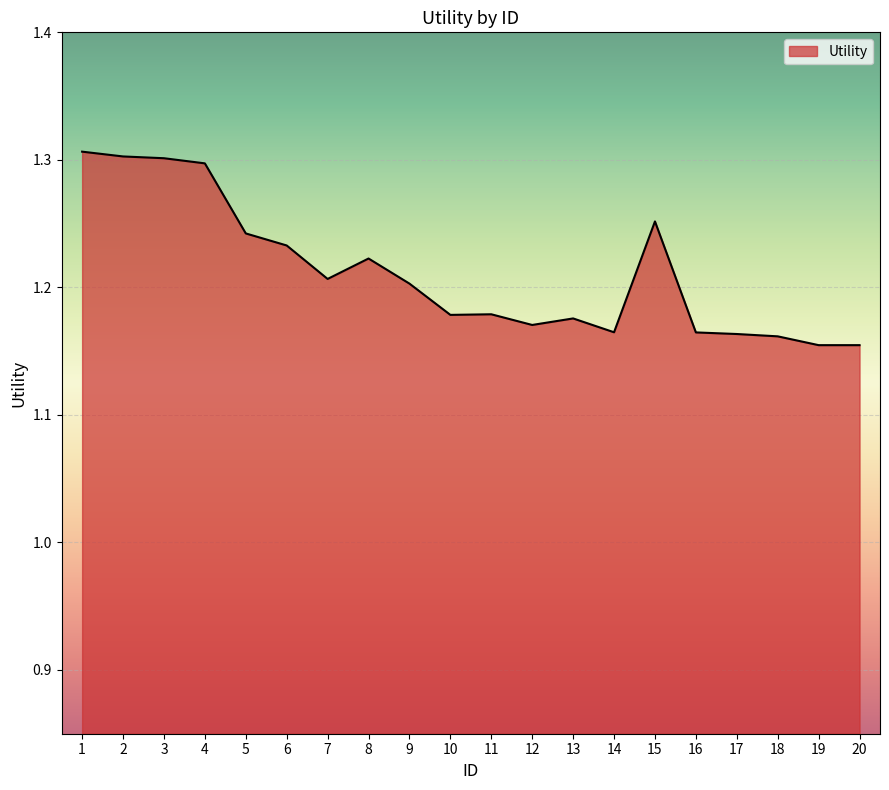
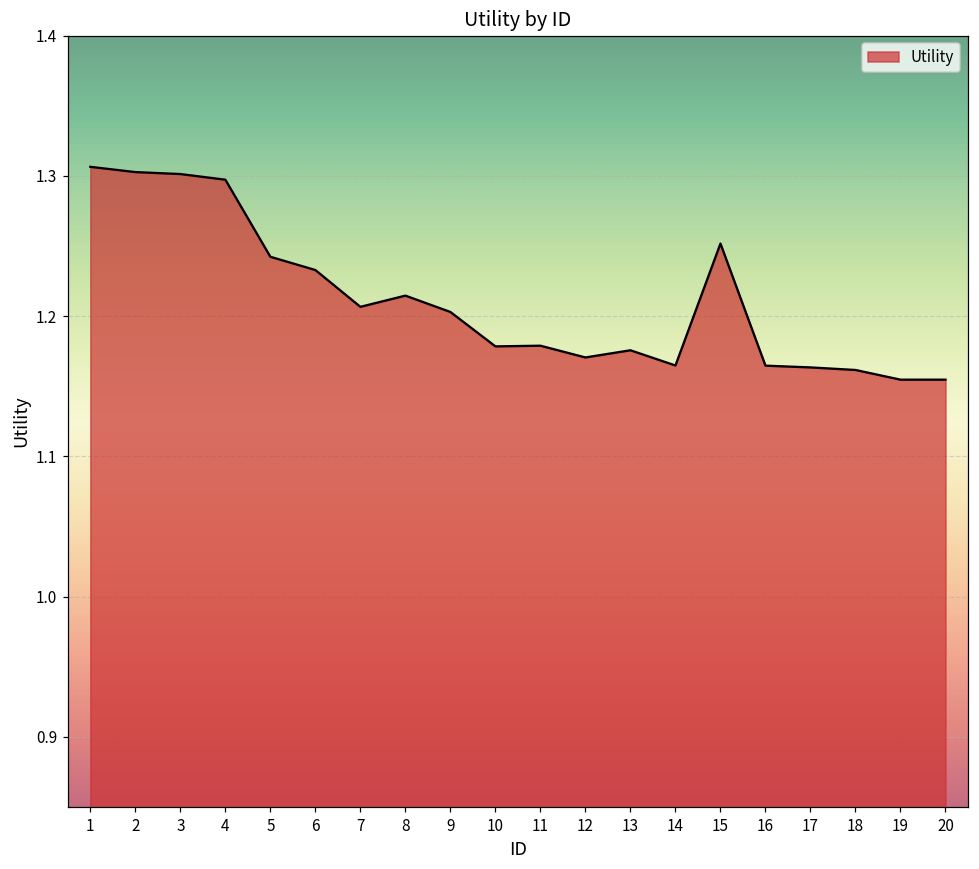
8: 1.223 -> 1.215
